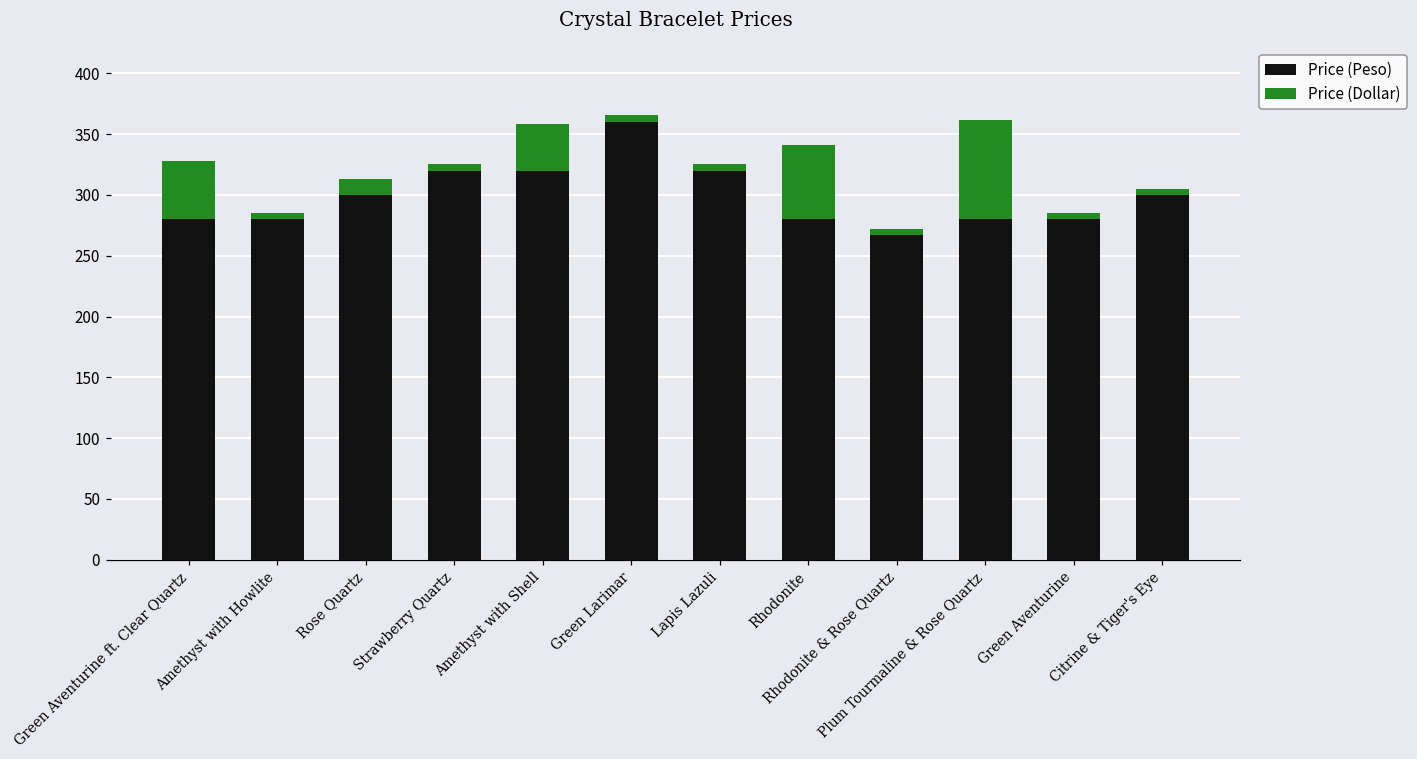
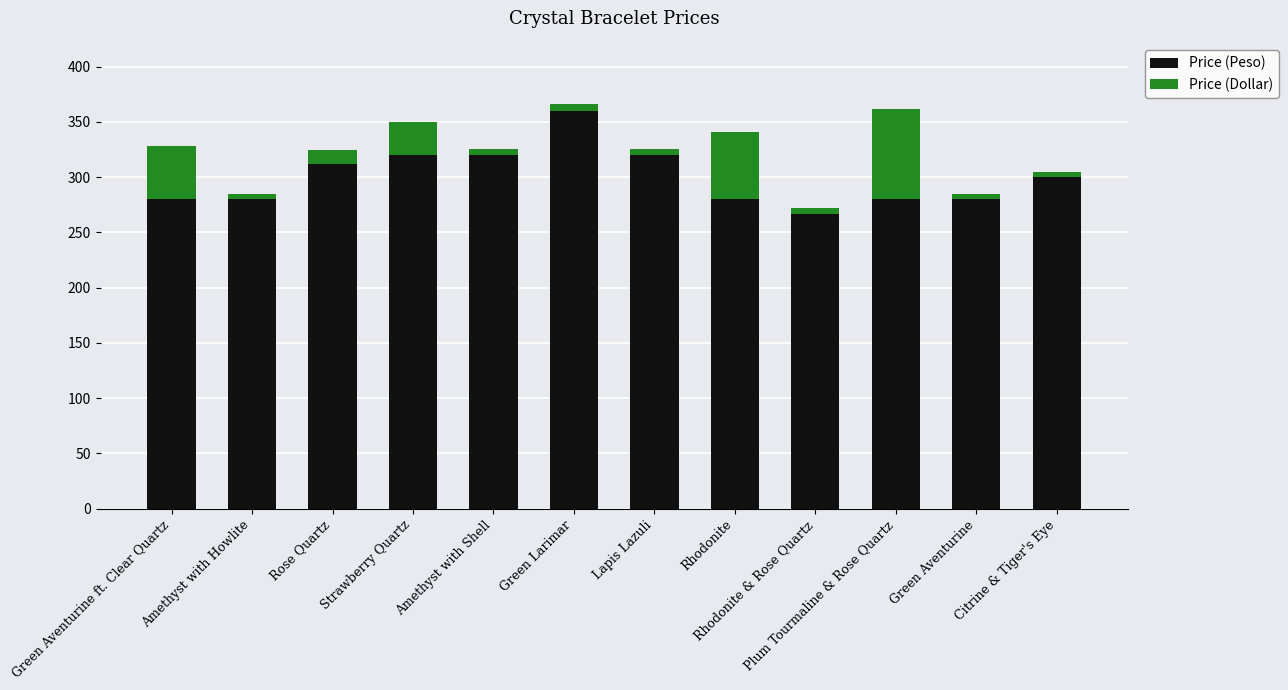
Price (Peso), Rose Quartz: 300 -> 312
Price (Dollar), Strawberry Quartz: 5 -> 30
Price (Dollar), Amethyst with Shell: 38 -> 5
